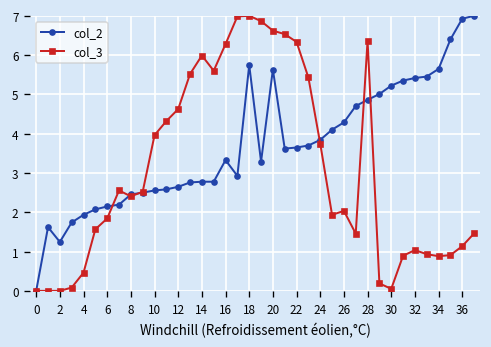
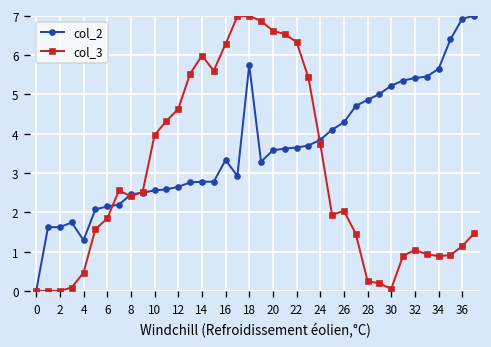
col_2, 2: 1.2 -> 1.6
col_2, 4: 1.9 -> 1.3
col_2, 20: 5.6 -> 3.6
col_3, 28: 6.4 -> 0.3
